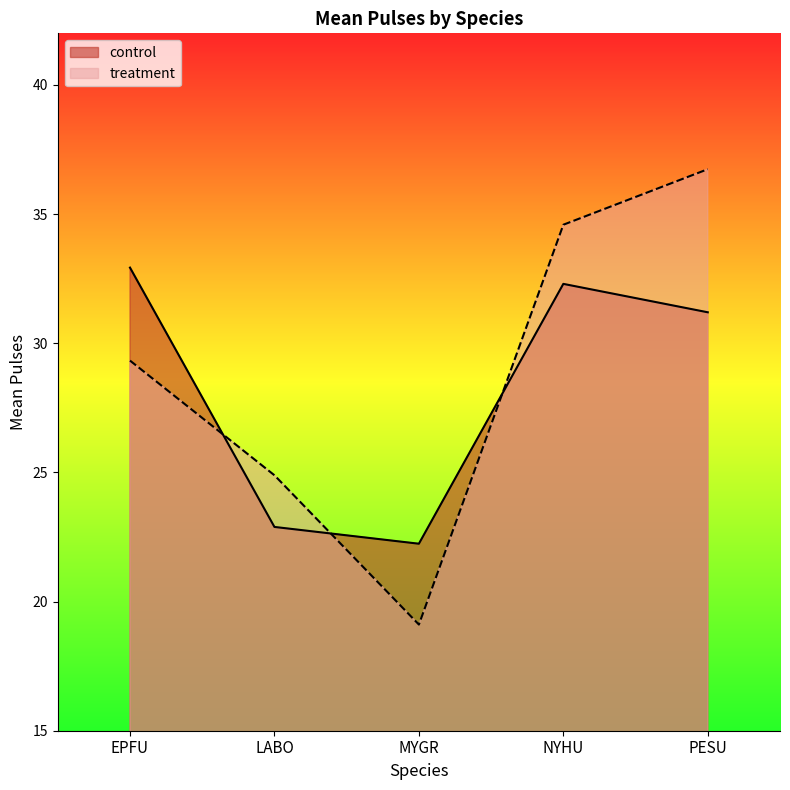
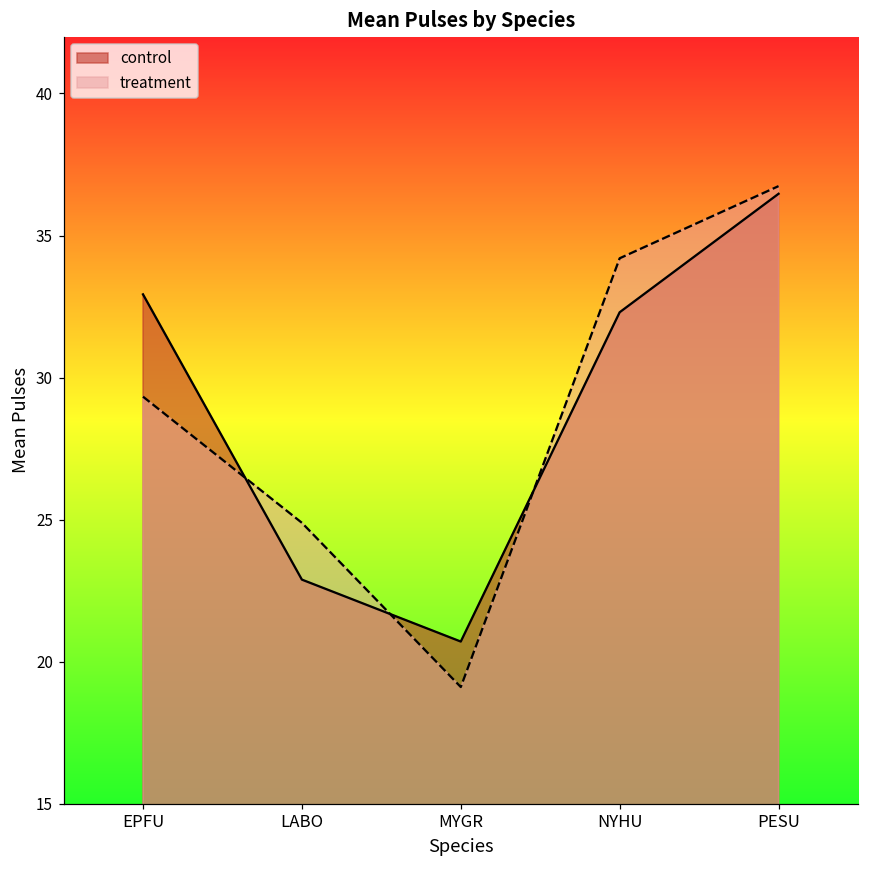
control, MYGR: 22.2 -> 20.7
treatment, NYHU: 34.6 -> 34.2
control, PESU: 31.2 -> 36.5
